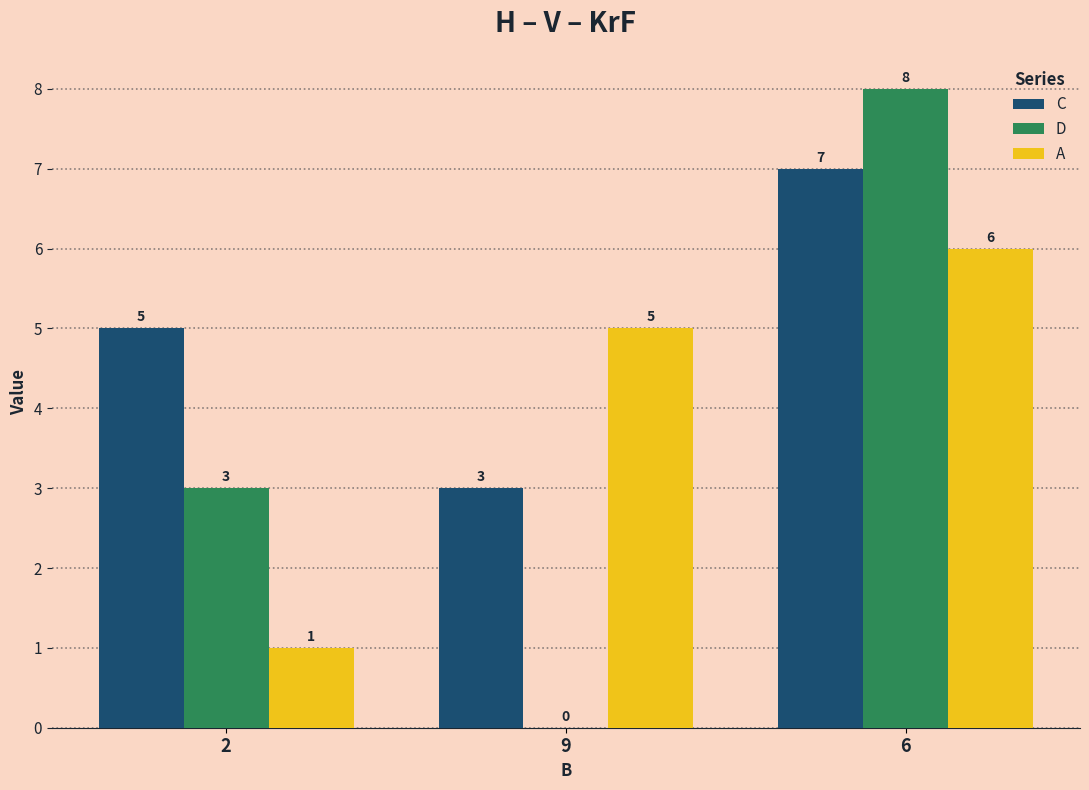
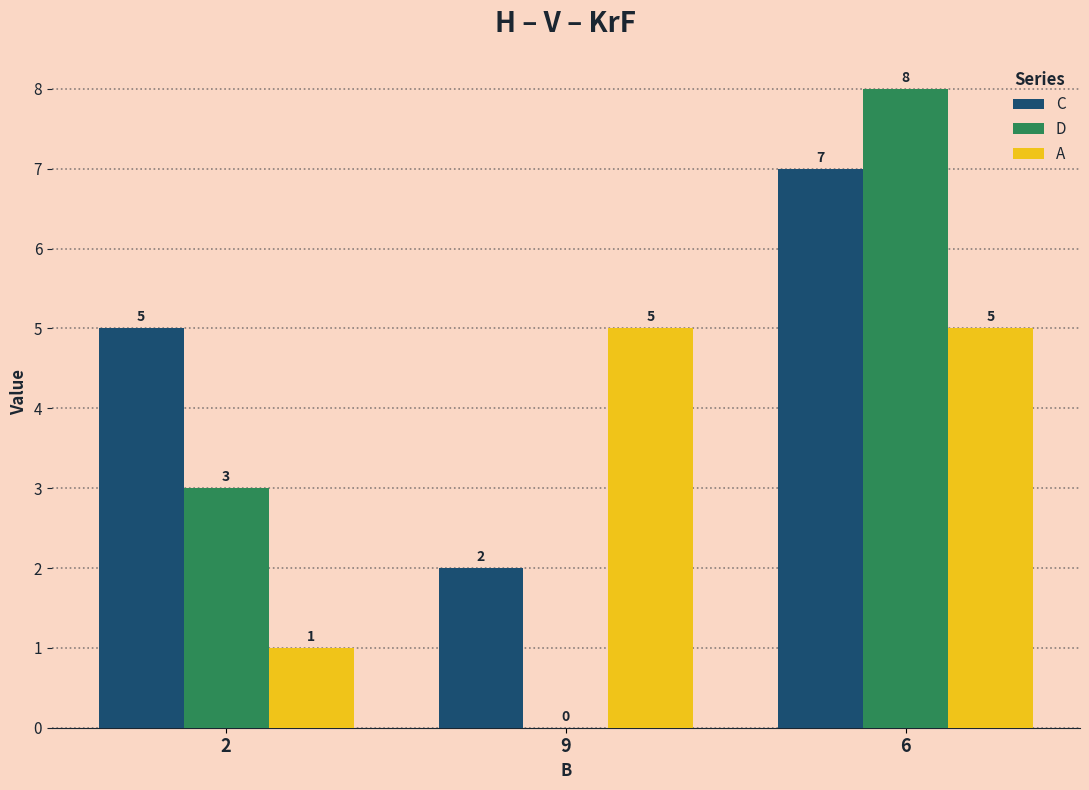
C, 9: 3 -> 2
A, 6: 6 -> 5
